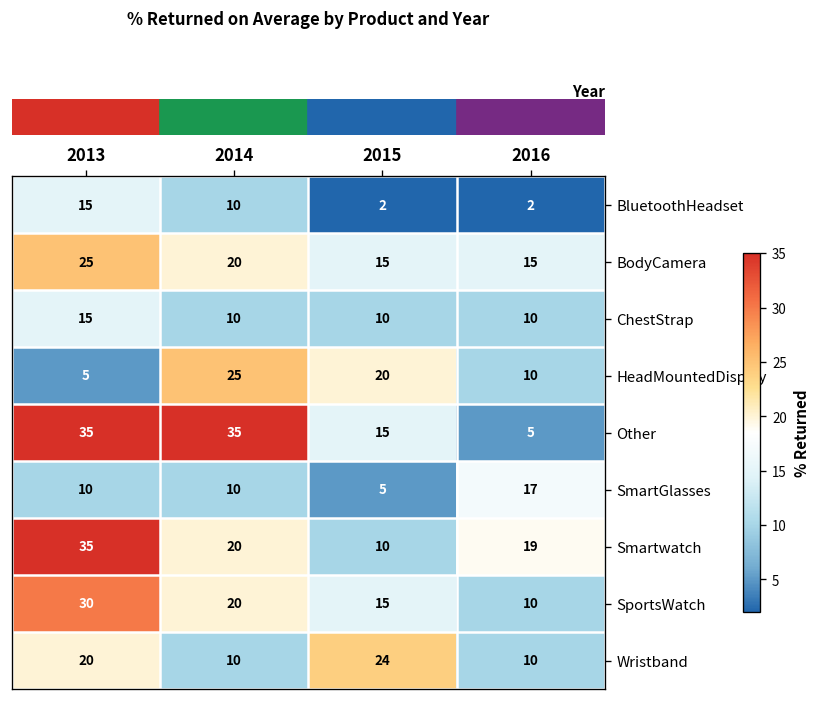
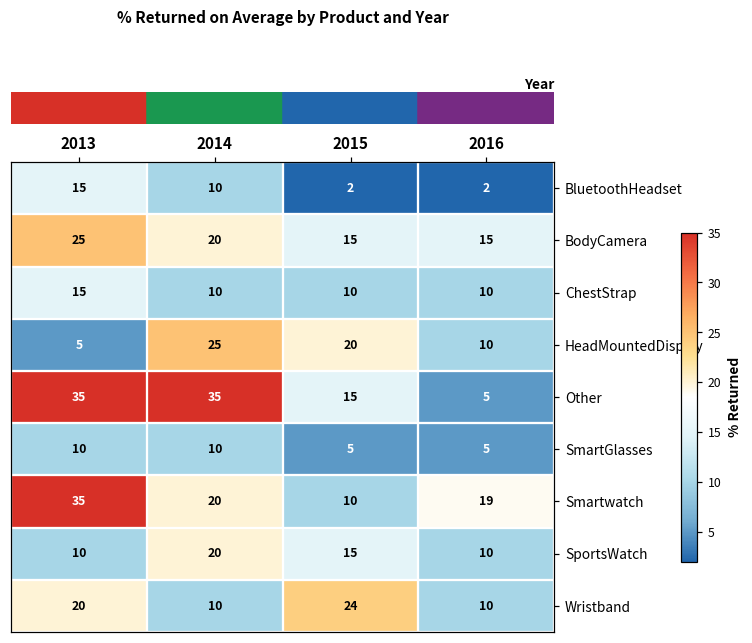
SmartGlasses, 2016: 17 -> 5
SportsWatch, 2013: 30 -> 10
